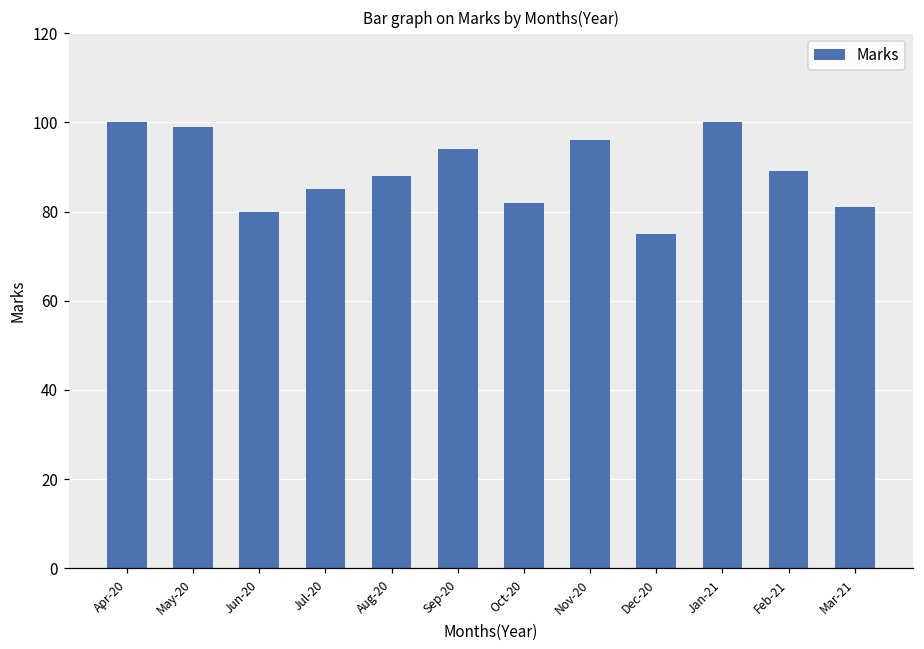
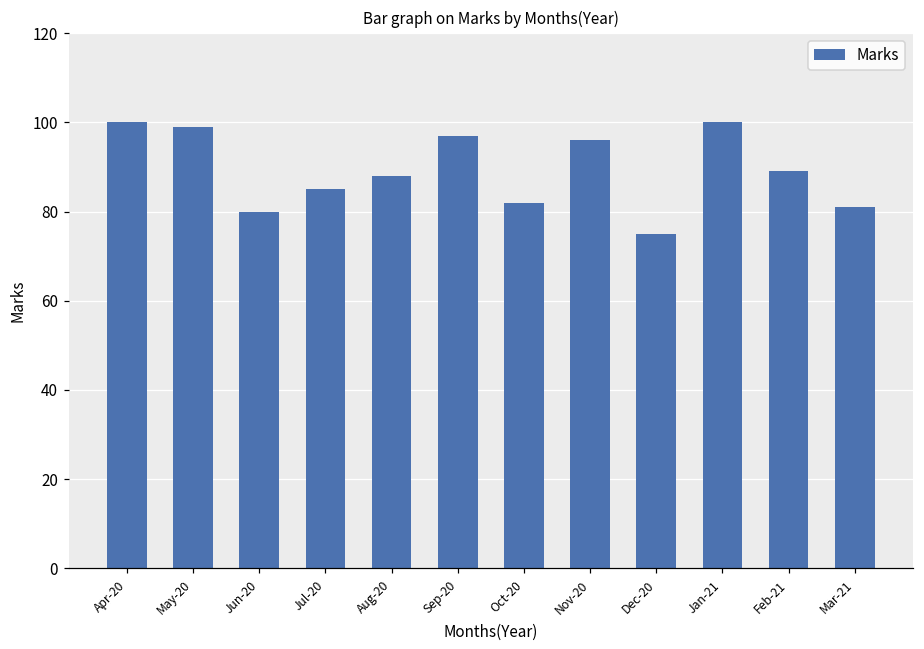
Sep-20: 94 -> 97
